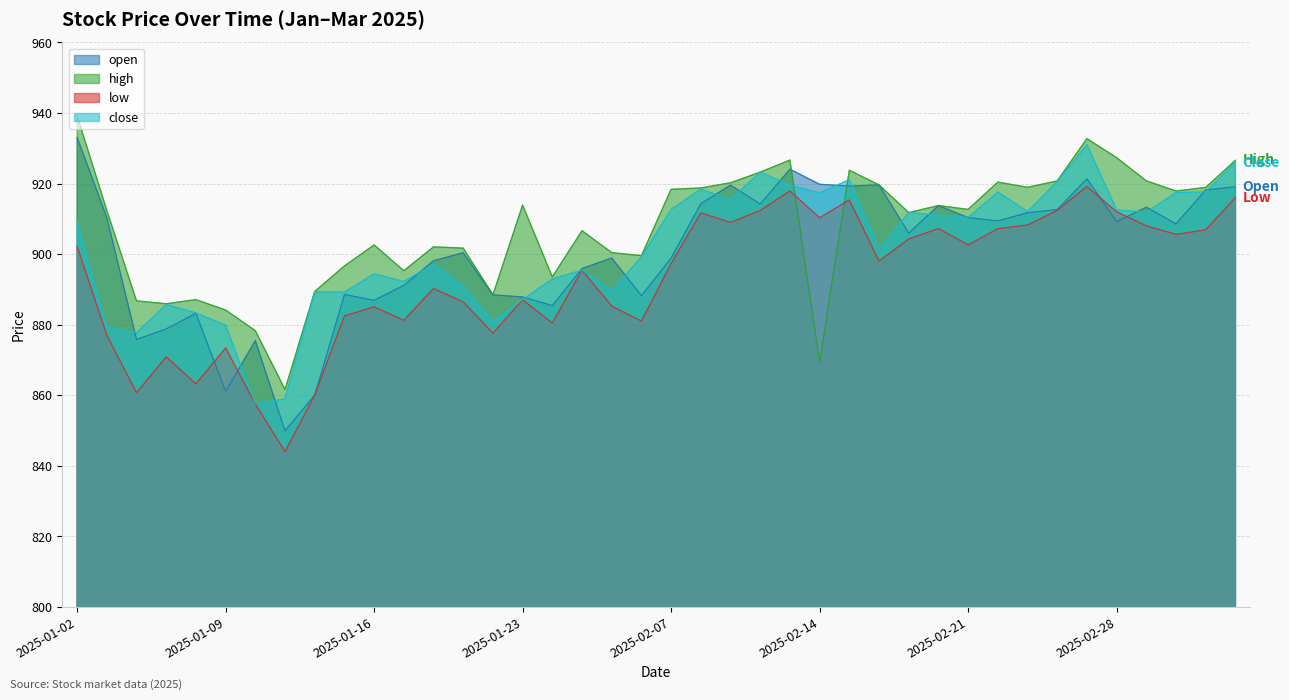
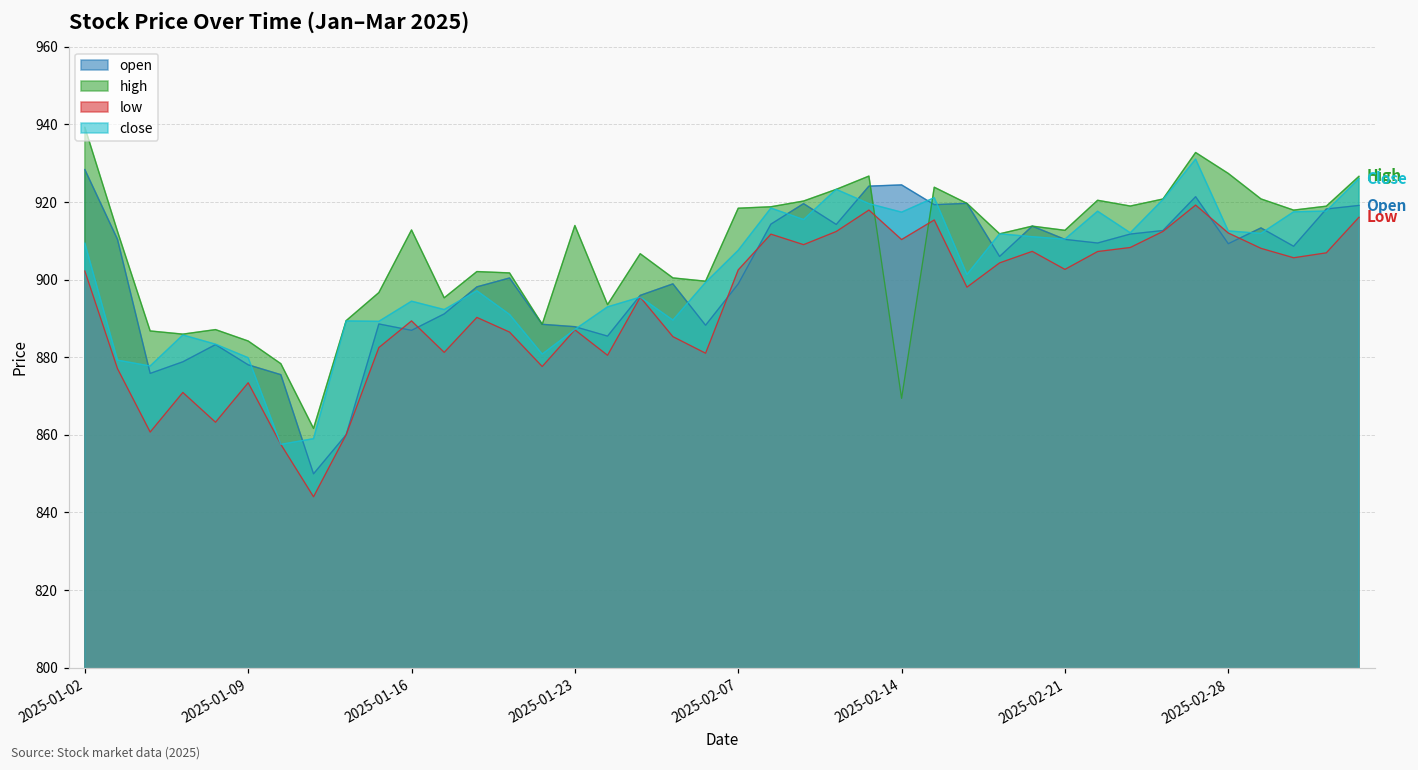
open, 2025-01-02: 933 -> 928
open, 2025-01-09: 861 -> 878
high, 2025-01-16: 903 -> 913
low, 2025-01-16: 885 -> 889
low, 2025-02-07: 897 -> 902
close, 2025-02-07: 913 -> 908
open, 2025-02-14: 920 -> 924
